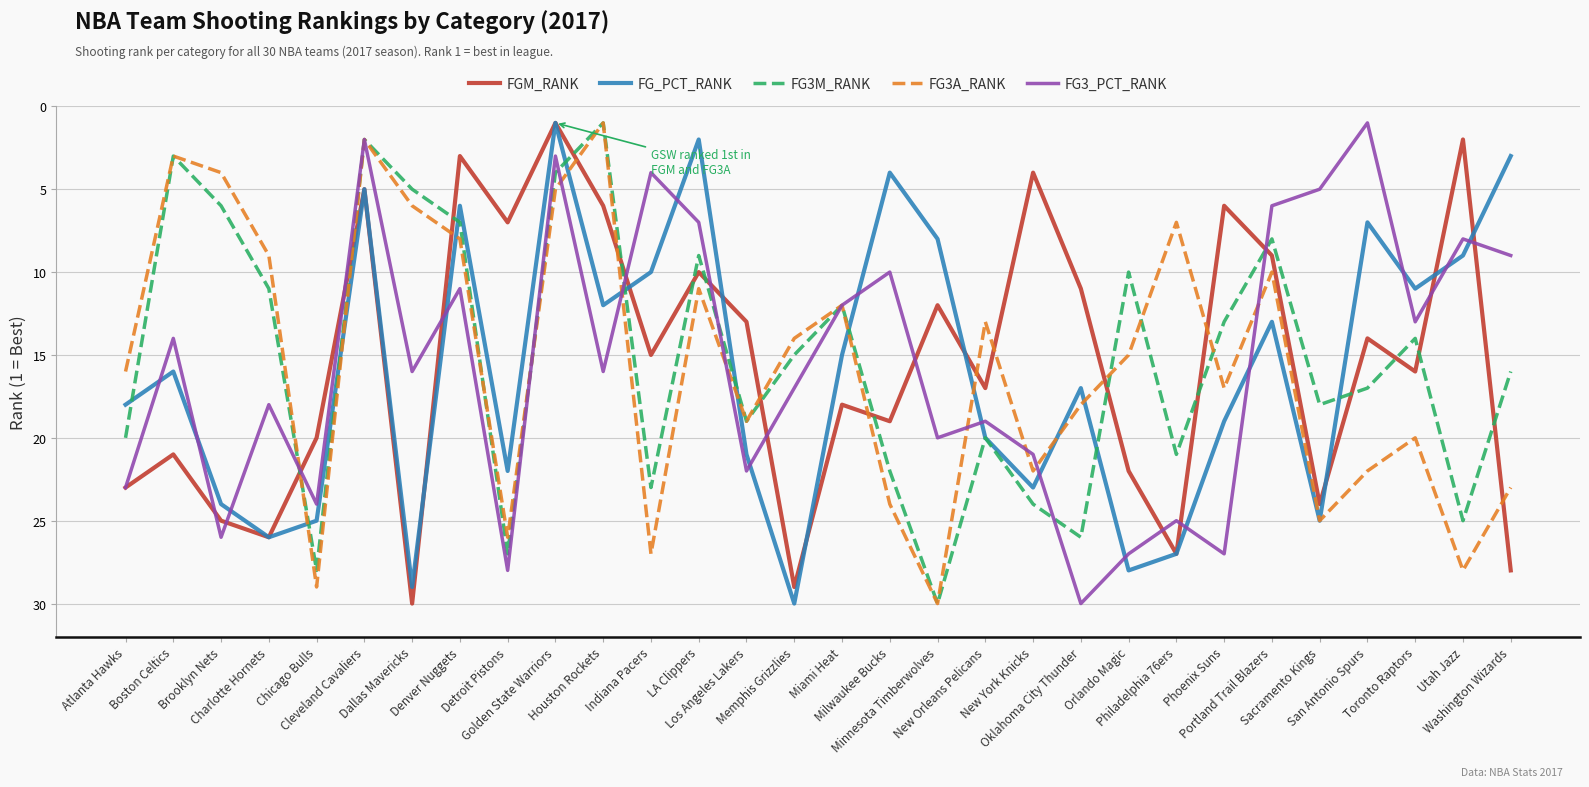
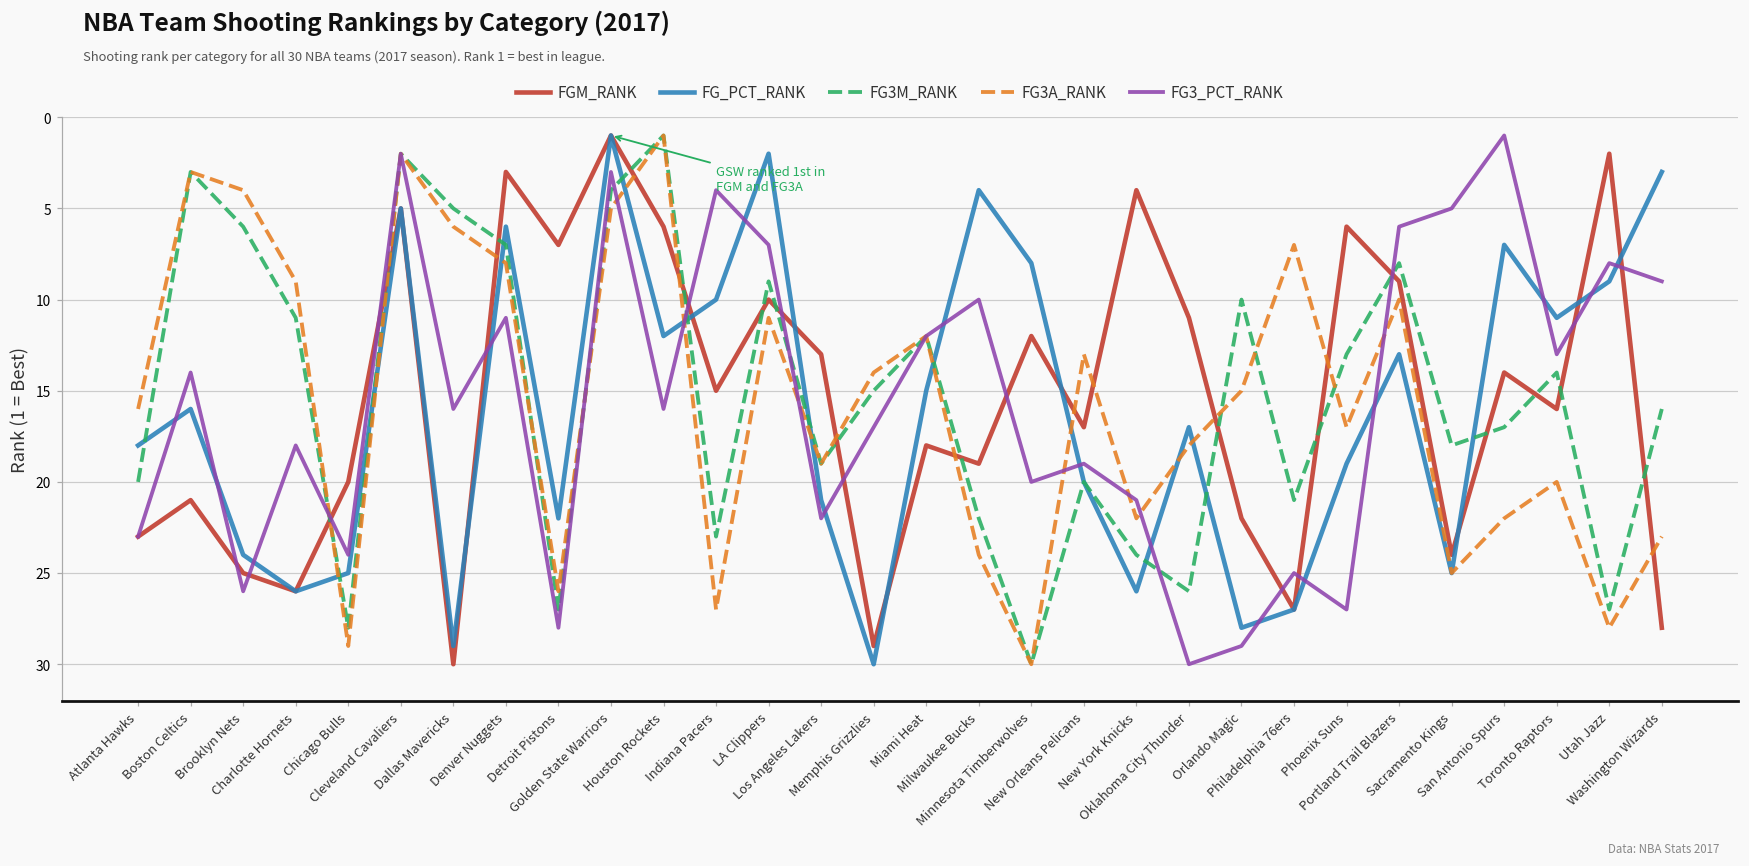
FG_PCT_RANK, New York Knicks: 23 -> 26
FG3_PCT_RANK, Orlando Magic: 27 -> 29
FG3M_RANK, Utah Jazz: 25 -> 27
